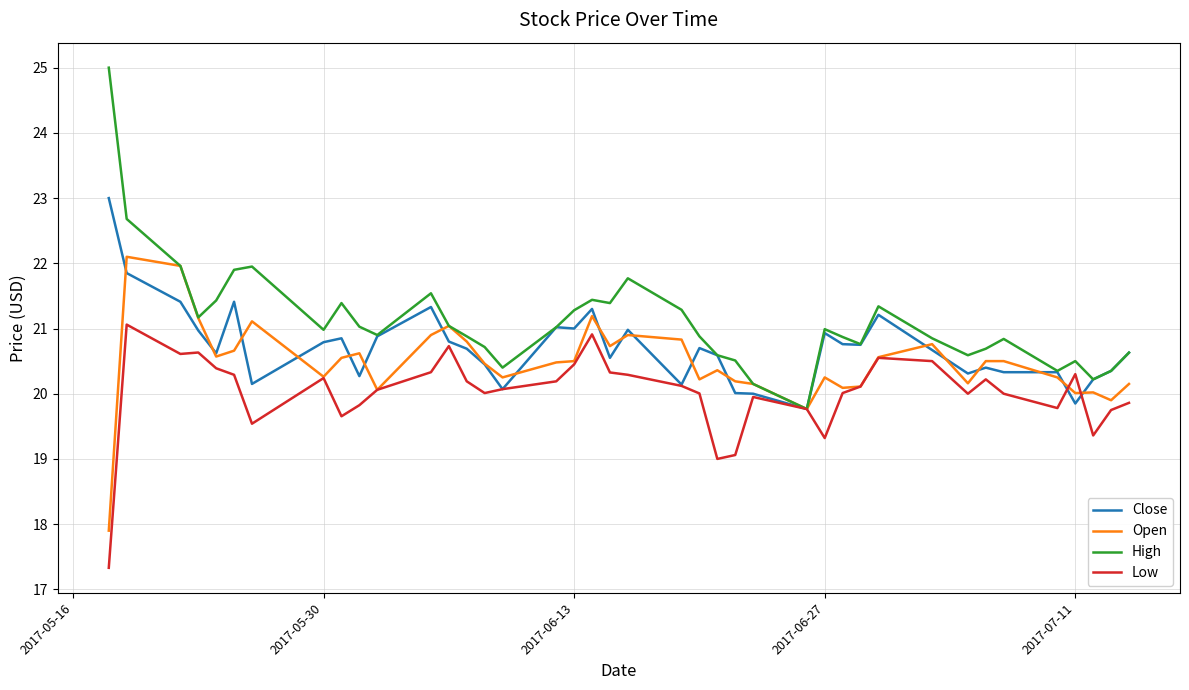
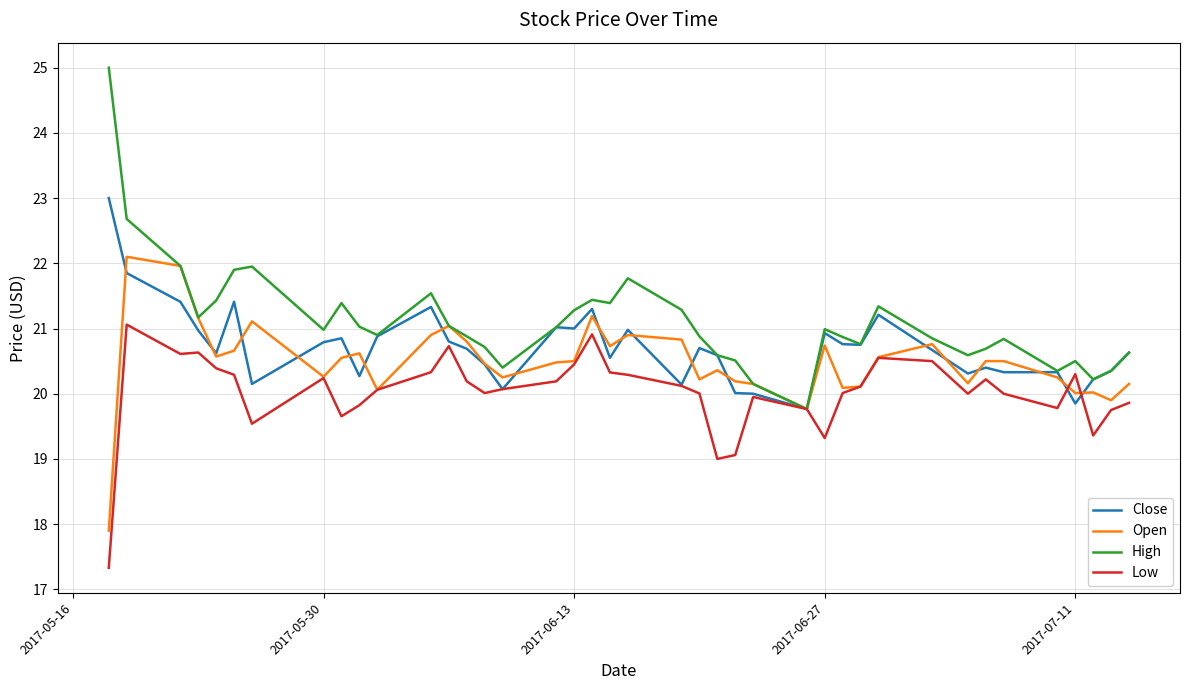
Open, 2017-06-27: 20.3 -> 20.7
